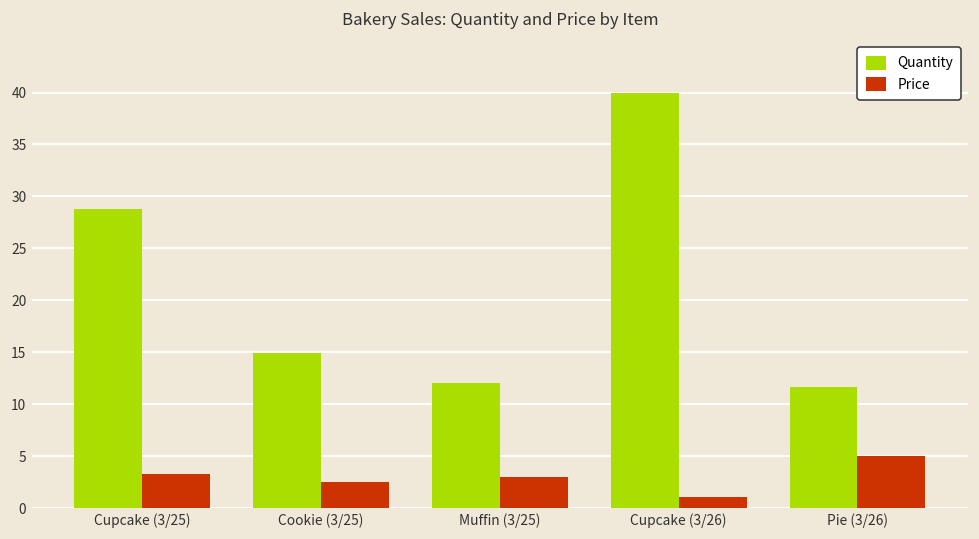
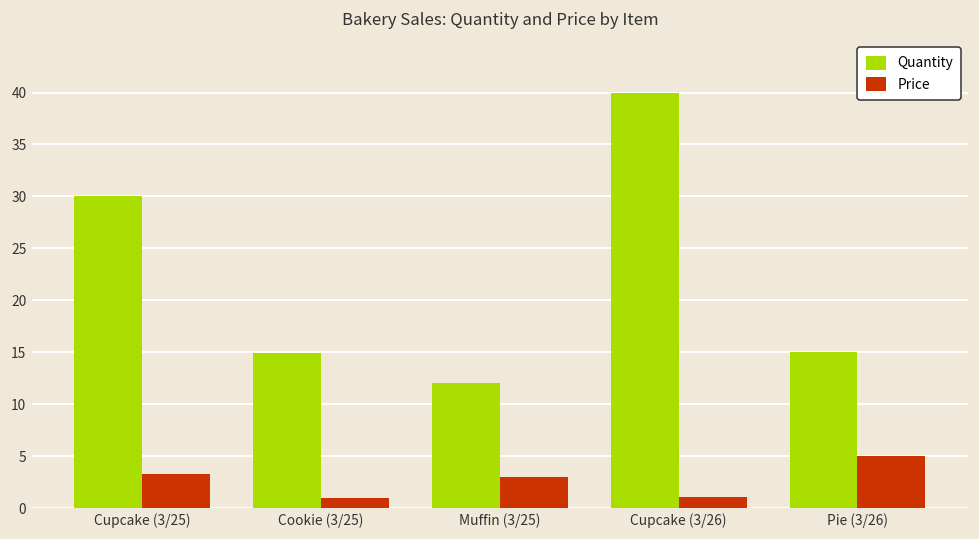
Quantity, Cupcake (3/25): 29 -> 30
Price, Cookie (3/25): 3 -> 1
Quantity, Pie (3/26): 12 -> 15
